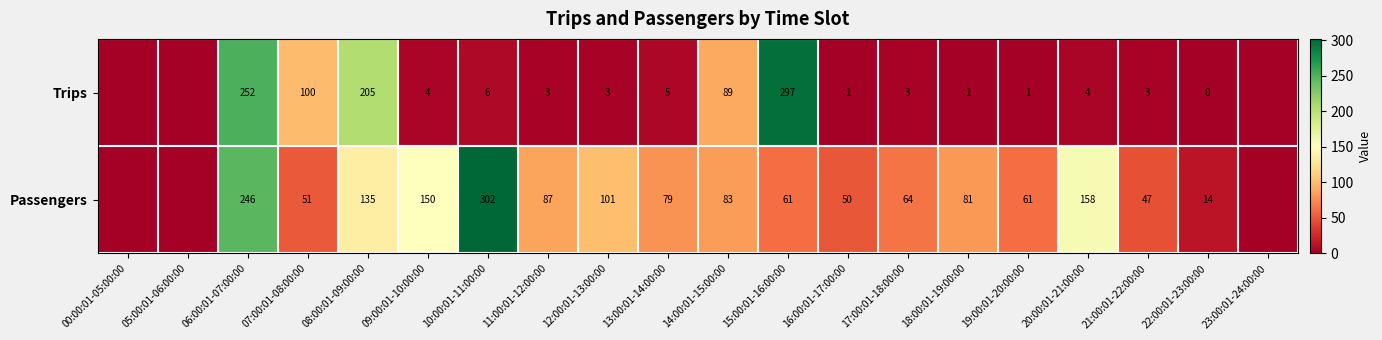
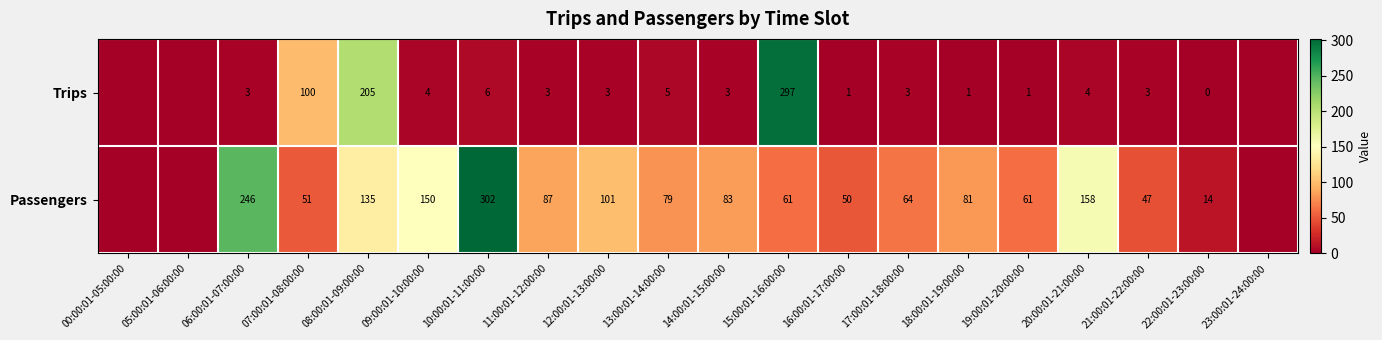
Trips, 06:00:01-07:00:00: 252 -> 3
Trips, 14:00:01-15:00:00: 89 -> 3
